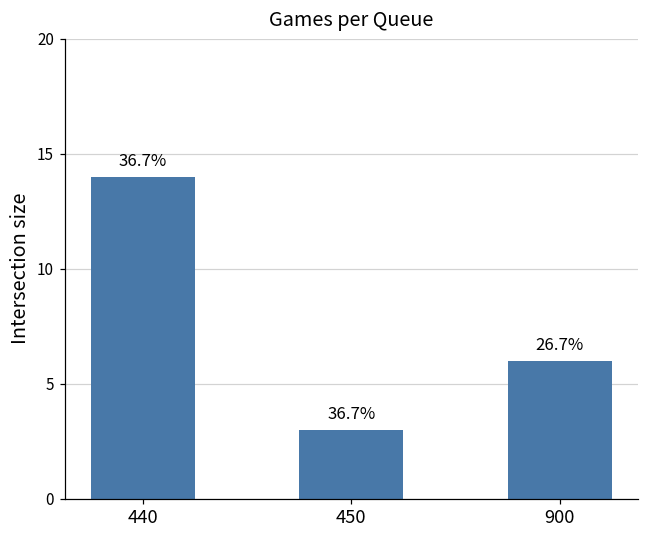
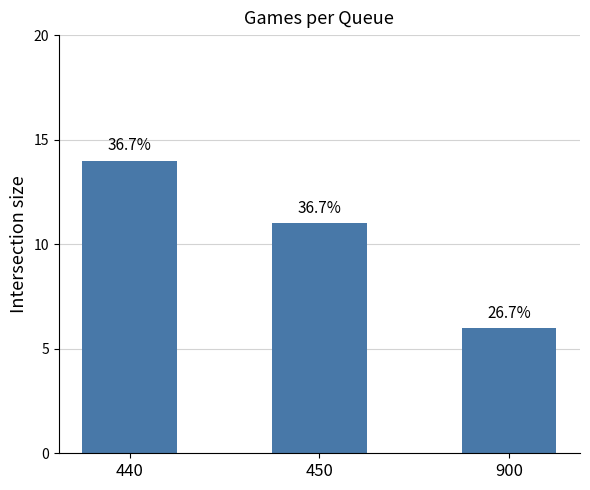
450: 3 -> 11
